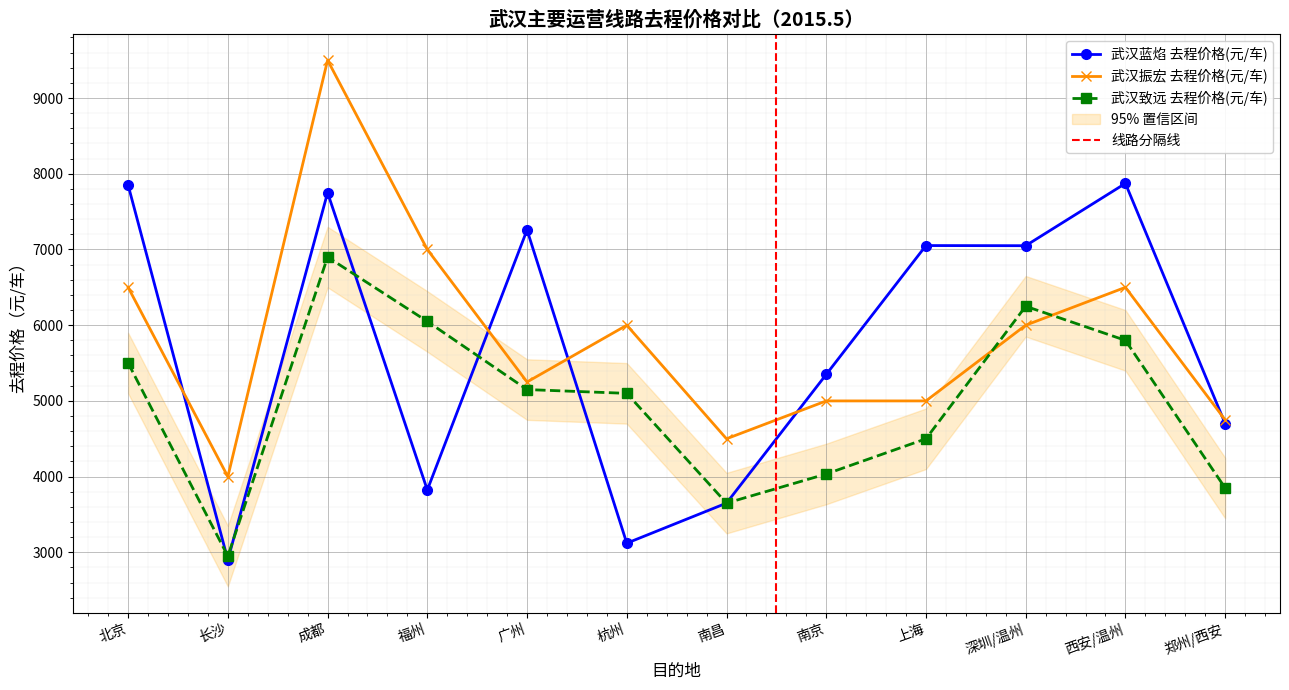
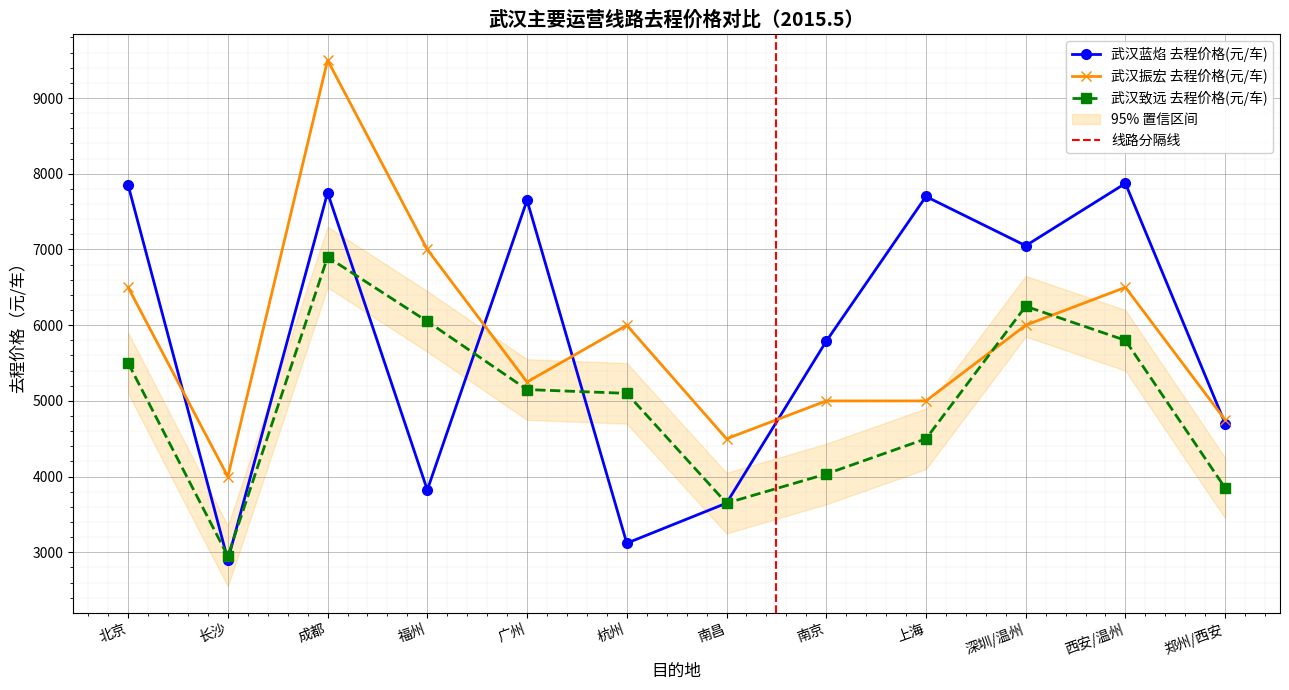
武汉蓝焰 去程价格(元/车), 广州: 7300 -> 7700
武汉蓝焰 去程价格(元/车), 南京: 5400 -> 5800
武汉蓝焰 去程价格(元/车), 上海: 7100 -> 7700
